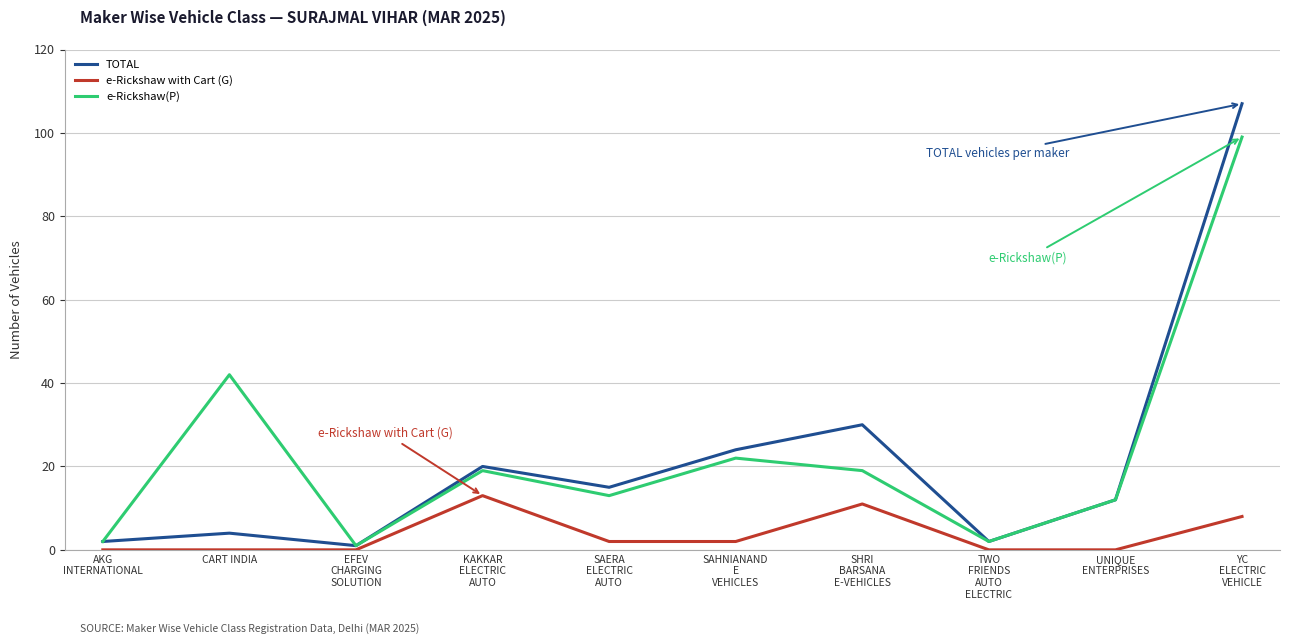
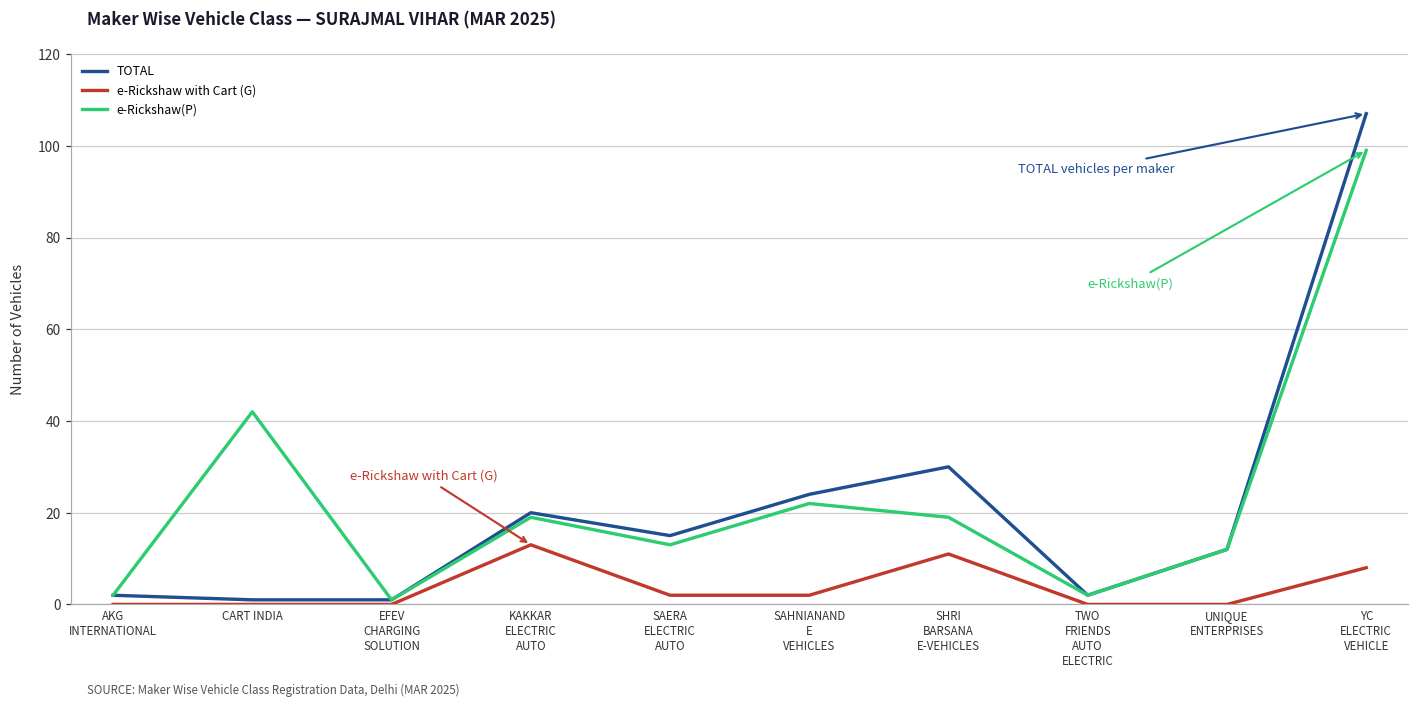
TOTAL, CART INDIA: 4 -> 1
